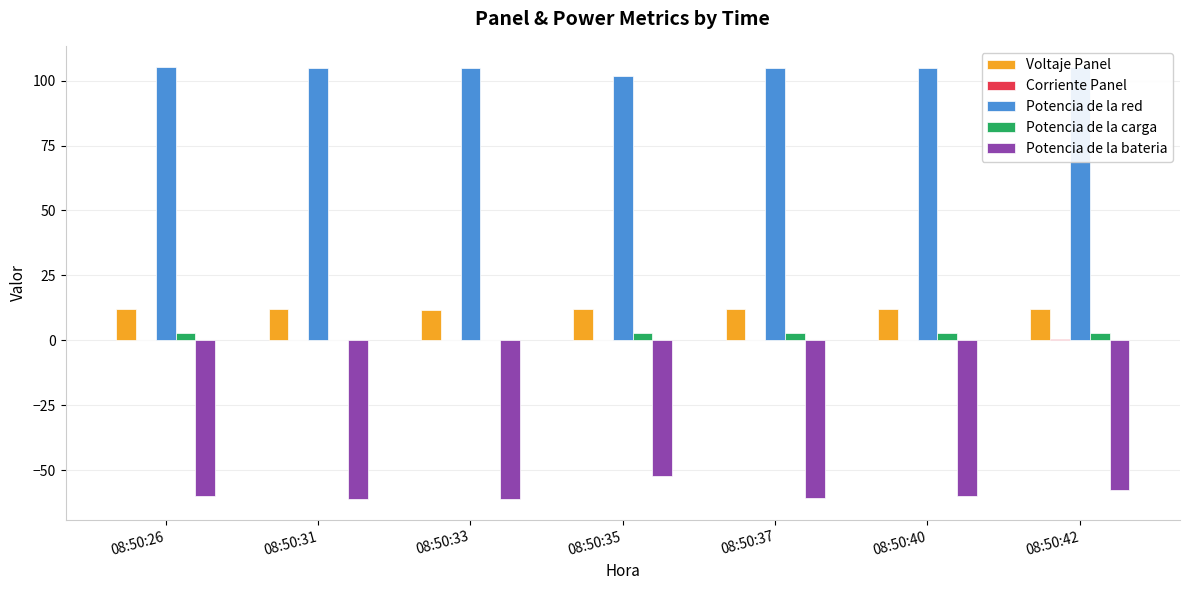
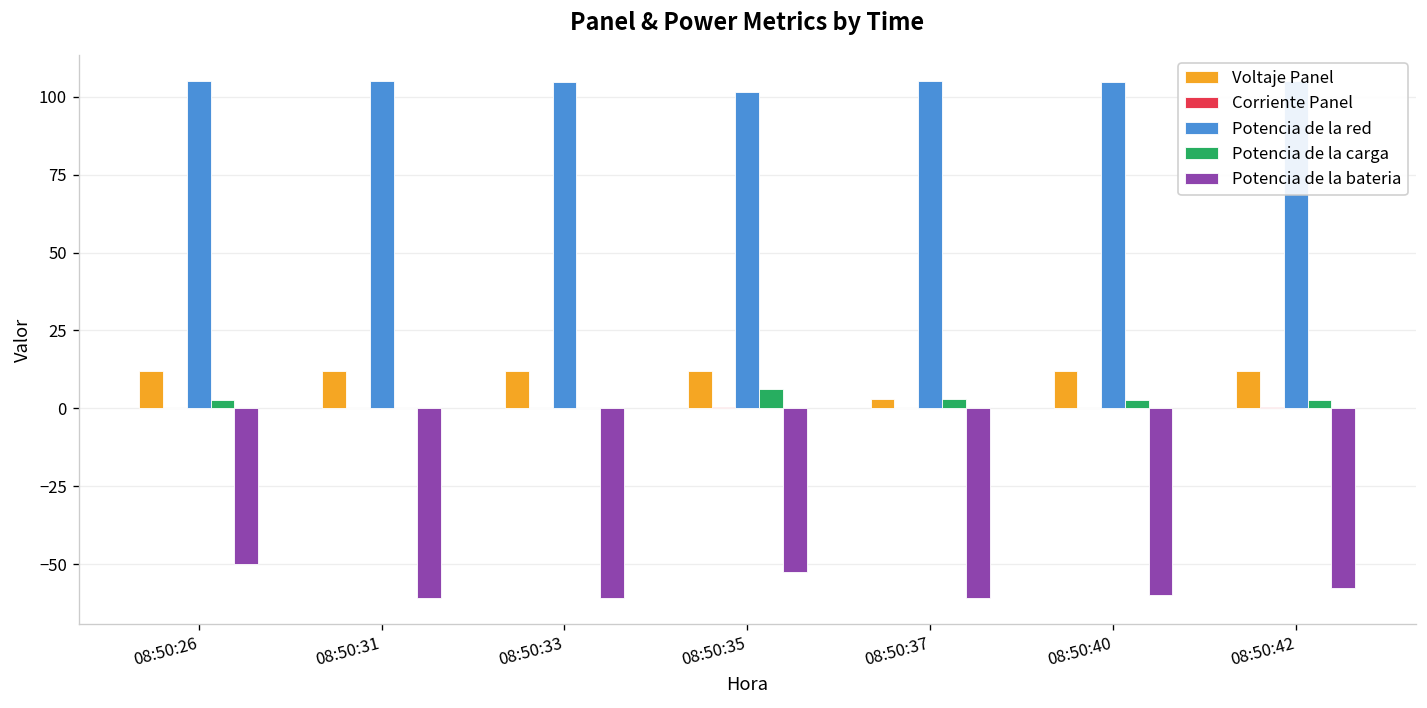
Potencia de la bateria, 08:50:26: -60 -> -50
Potencia de la carga, 08:50:35: 3 -> 6
Voltaje Panel, 08:50:37: 12 -> 3
